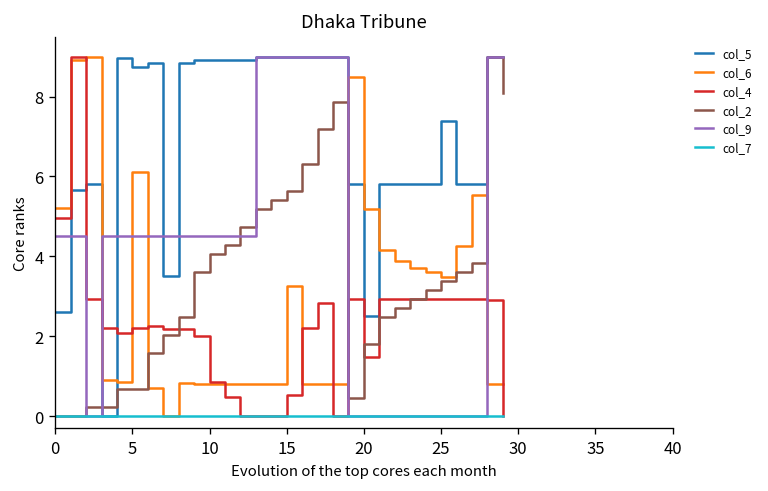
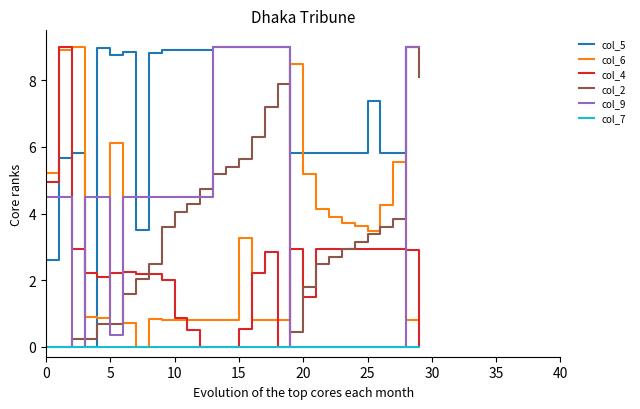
col_9, 5: 4.5 -> 0.4
col_5, 20: 2.5 -> 5.8
